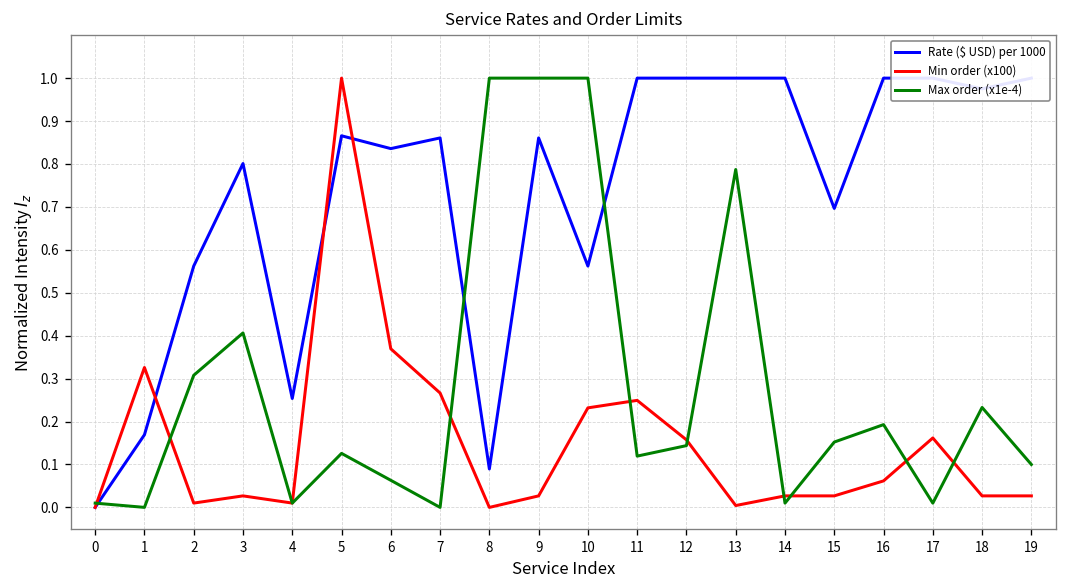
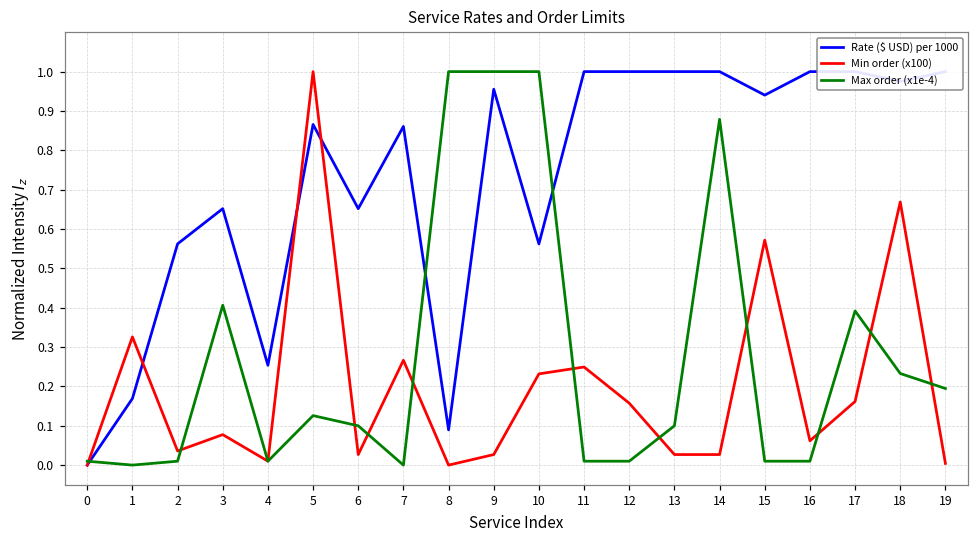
Min order (x100), 2: 0.01 -> 0.04
Max order (x1e-4), 2: 0.31 -> 0.01
Rate ($ USD) per 1000, 3: 0.80 -> 0.65
Min order (x100), 3: 0.03 -> 0.08
Rate ($ USD) per 1000, 6: 0.84 -> 0.65
Min order (x100), 6: 0.37 -> 0.03
Max order (x1e-4), 6: 0.06 -> 0.10
Rate ($ USD) per 1000, 9: 0.86 -> 0.96
Max order (x1e-4), 11: 0.12 -> 0.01
Max order (x1e-4), 12: 0.14 -> 0.01
Min order (x100), 13: 0.00 -> 0.03
Max order (x1e-4), 13: 0.79 -> 0.10
Max order (x1e-4), 14: 0.01 -> 0.88
Rate ($ USD) per 1000, 15: 0.70 -> 0.94
Min order (x100), 15: 0.03 -> 0.57
Max order (x1e-4), 15: 0.15 -> 0.01
Max order (x1e-4), 16: 0.19 -> 0.01
Max order (x1e-4), 17: 0.01 -> 0.39
Min order (x100), 18: 0.03 -> 0.67
Min order (x100), 19: 0.03 -> 0.00
Max order (x1e-4), 19: 0.10 -> 0.19
